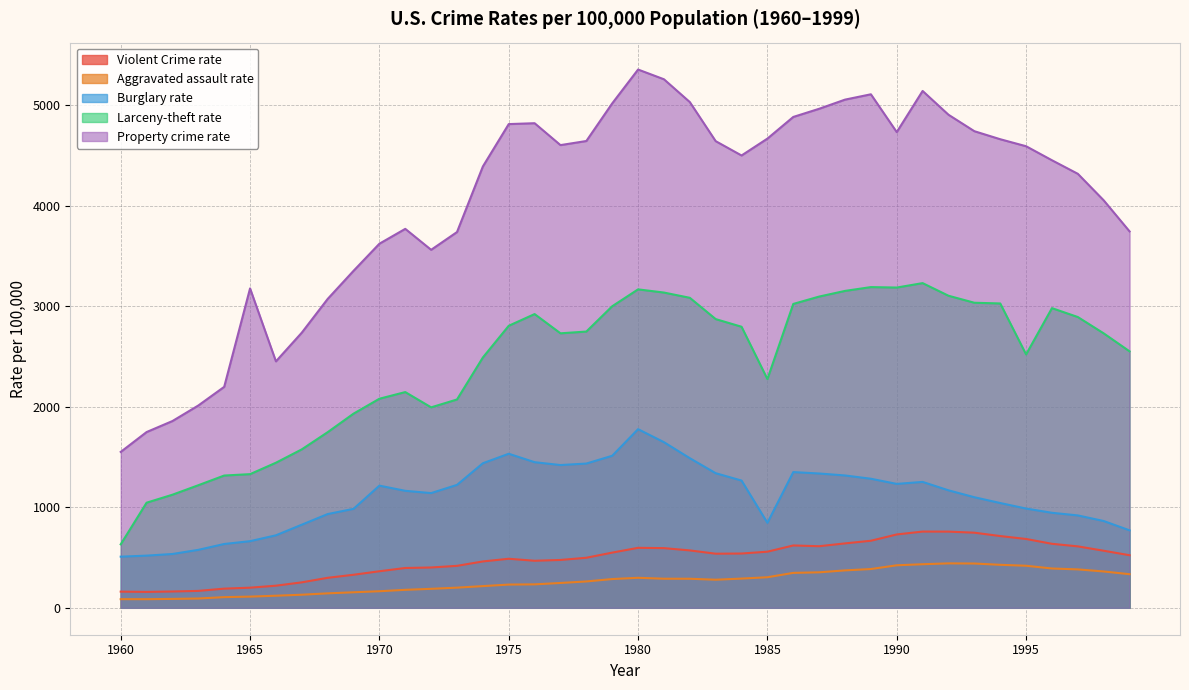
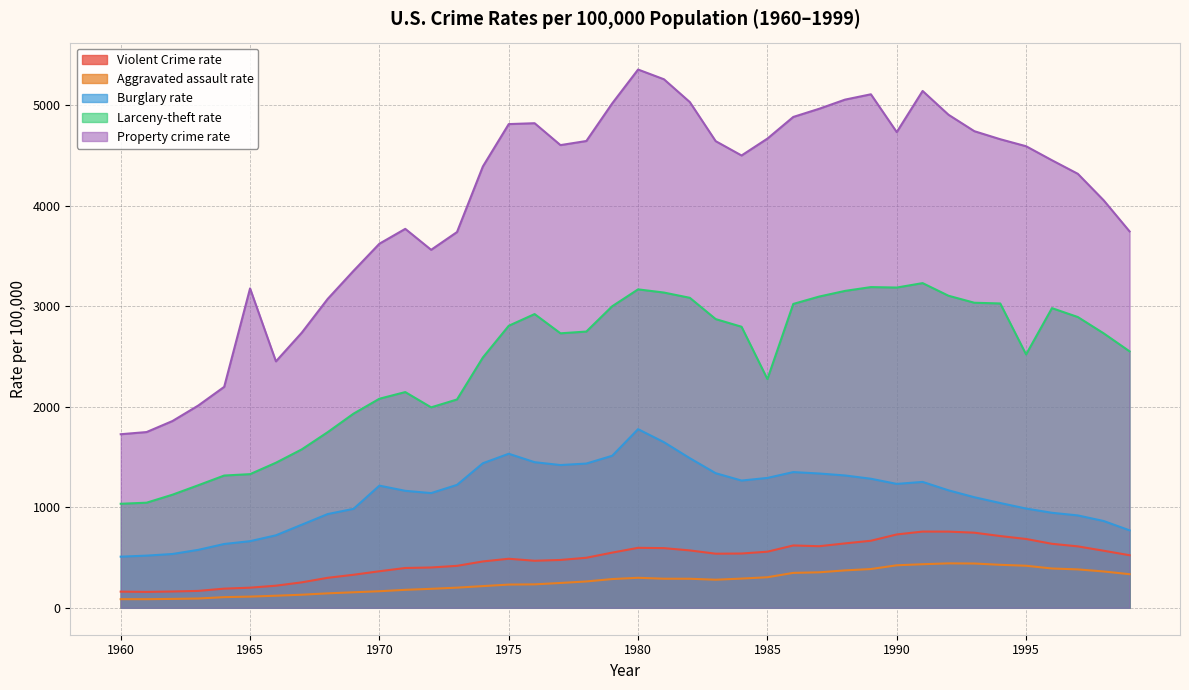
Larceny-theft rate, 1960: 630 -> 1030
Property crime rate, 1960: 1550 -> 1730
Burglary rate, 1985: 850 -> 1290
